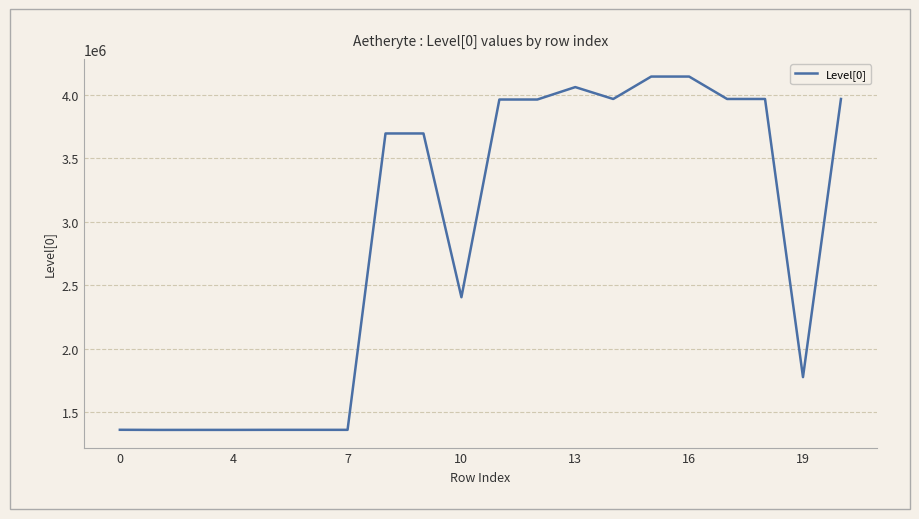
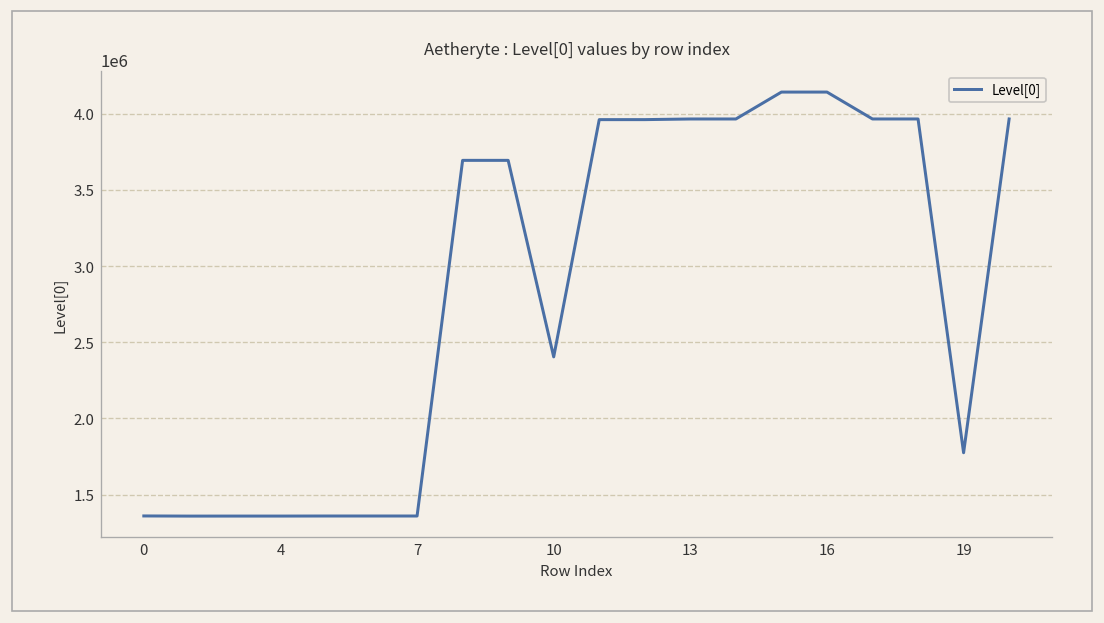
13: 4060000 -> 3970000
